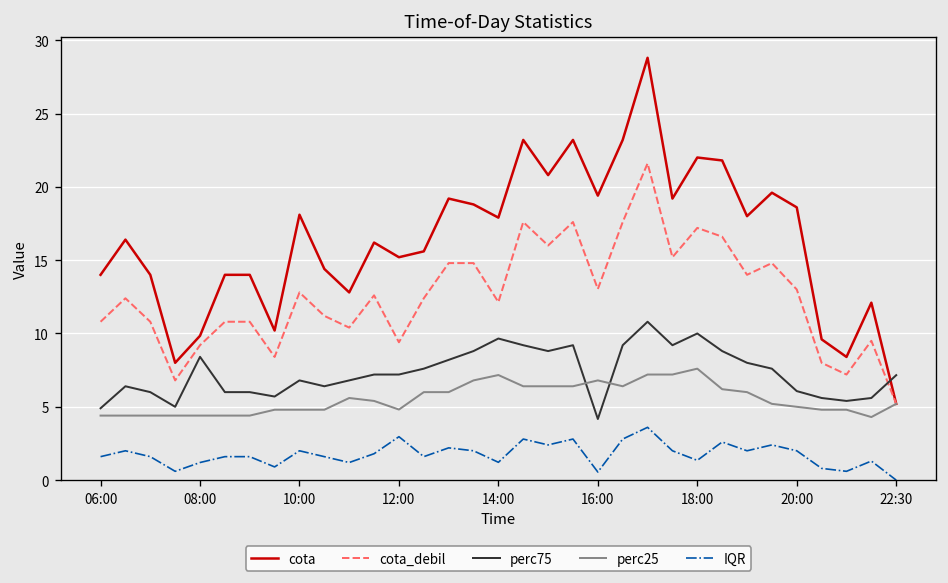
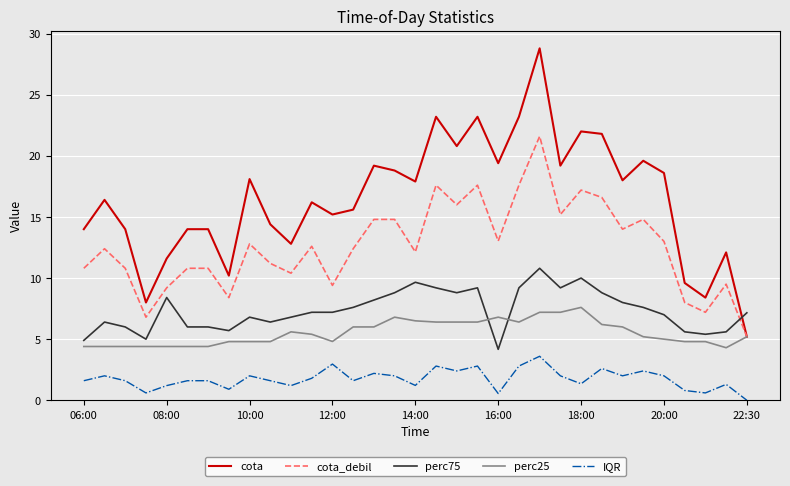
cota, 08:00: 9.8 -> 11.6
perc25, 14:00: 7.2 -> 6.5
perc75, 20:00: 6.1 -> 7.0
